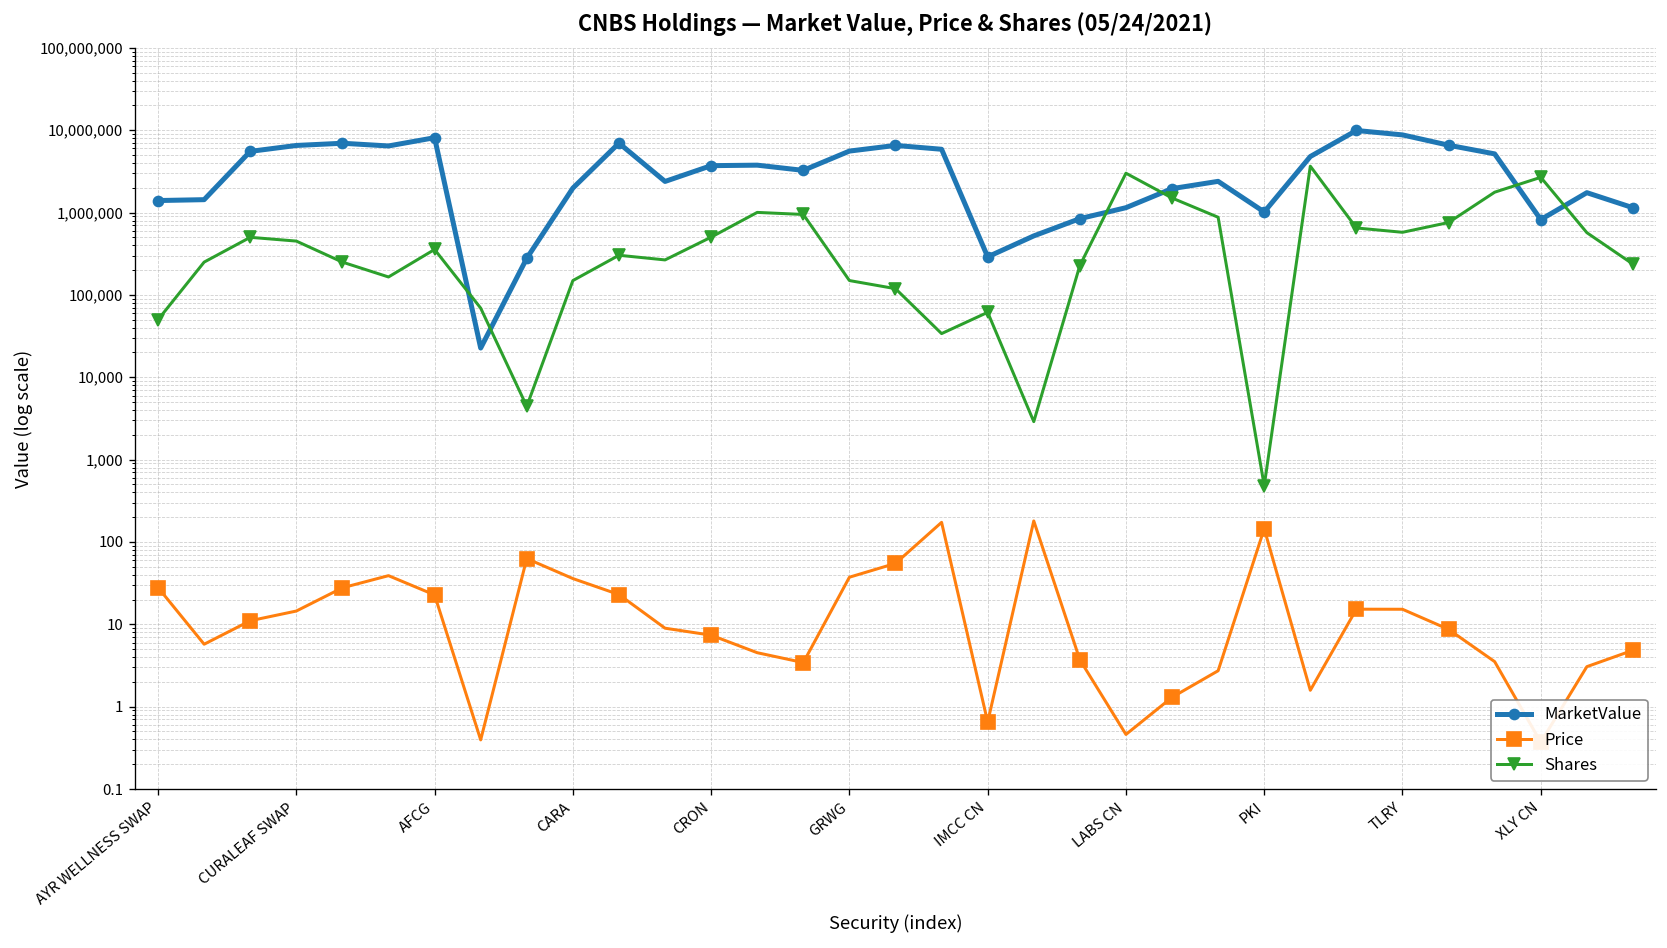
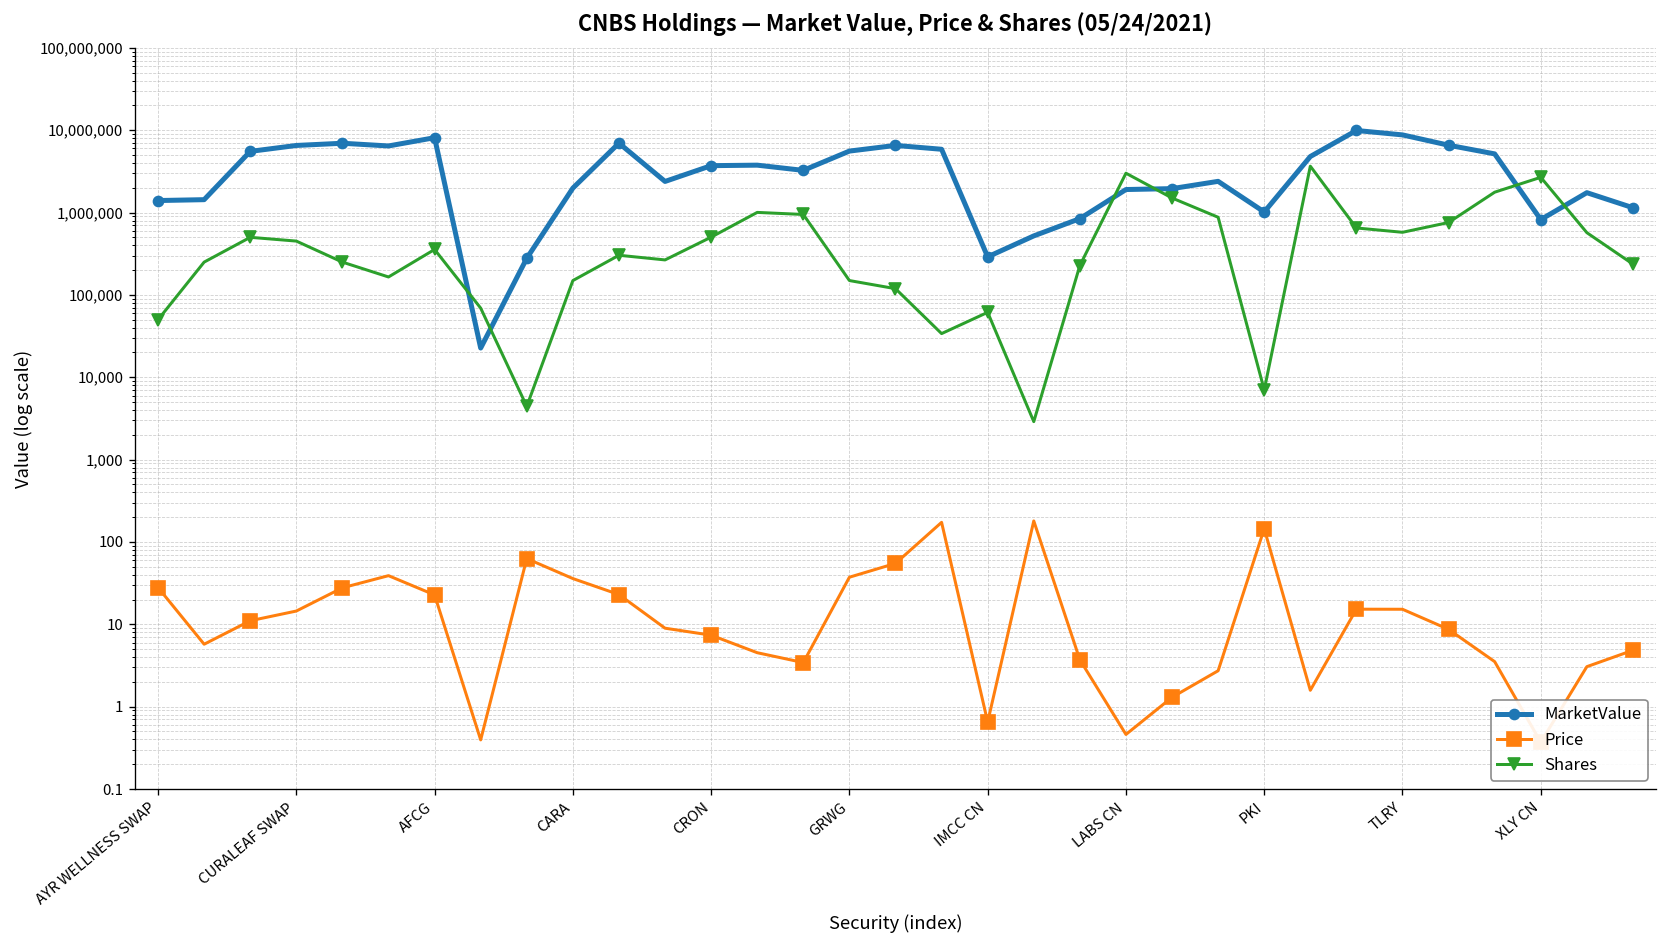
MarketValue, LABS CN: 1,100,000 -> 1,900,000
Shares, PKI: 500 -> 7,000
